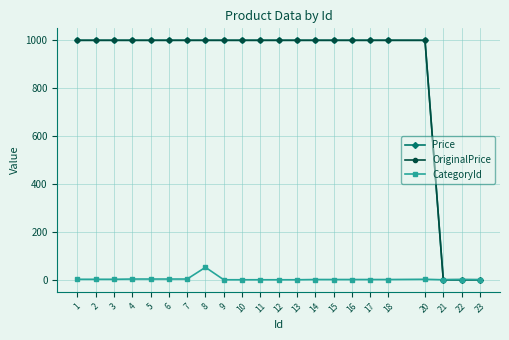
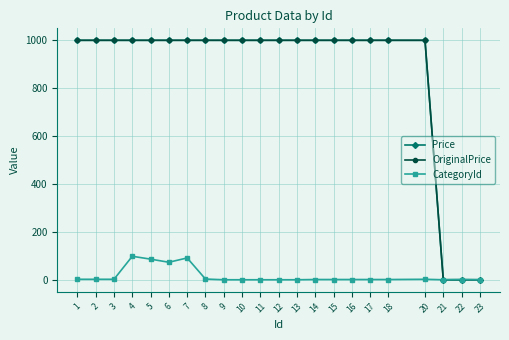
CategoryId, 4: 0 -> 100
CategoryId, 5: 0 -> 90
CategoryId, 6: 0 -> 70
CategoryId, 7: 0 -> 90
CategoryId, 8: 50 -> 0
